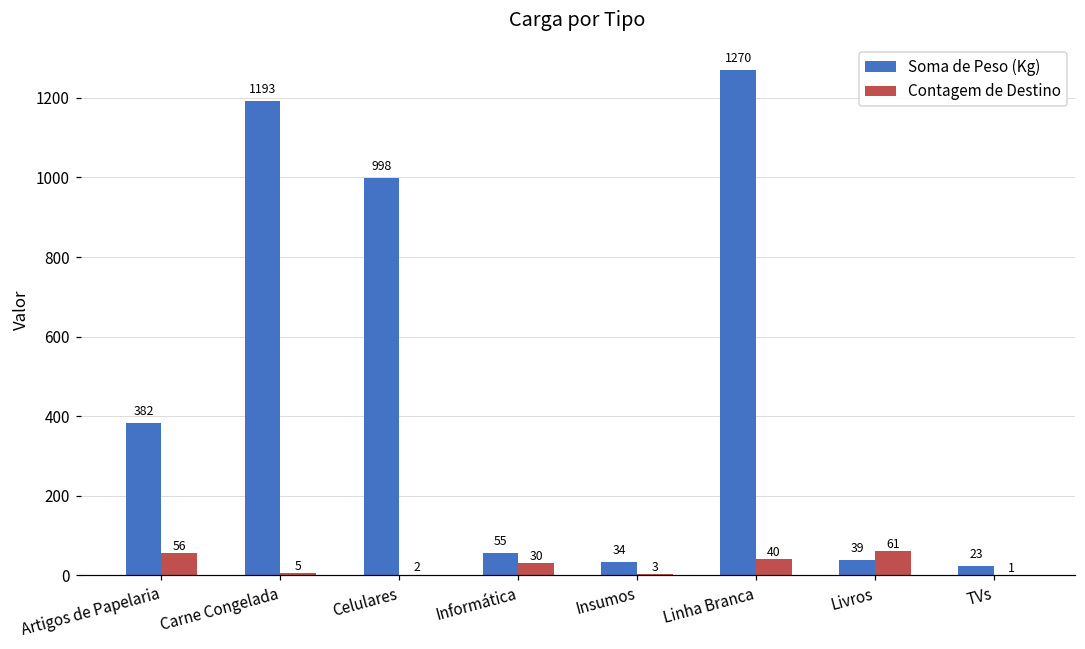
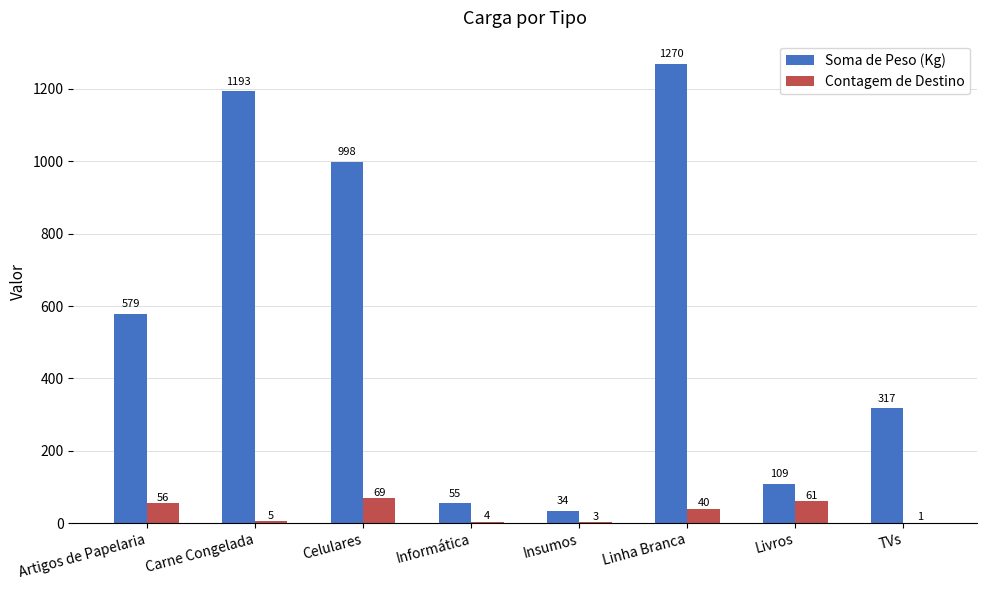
Soma de Peso (Kg), Artigos de Papelaria: 382 -> 579
Contagem de Destino, Celulares: 2 -> 69
Contagem de Destino, Informática: 30 -> 4
Soma de Peso (Kg), Livros: 39 -> 109
Soma de Peso (Kg), TVs: 23 -> 317
